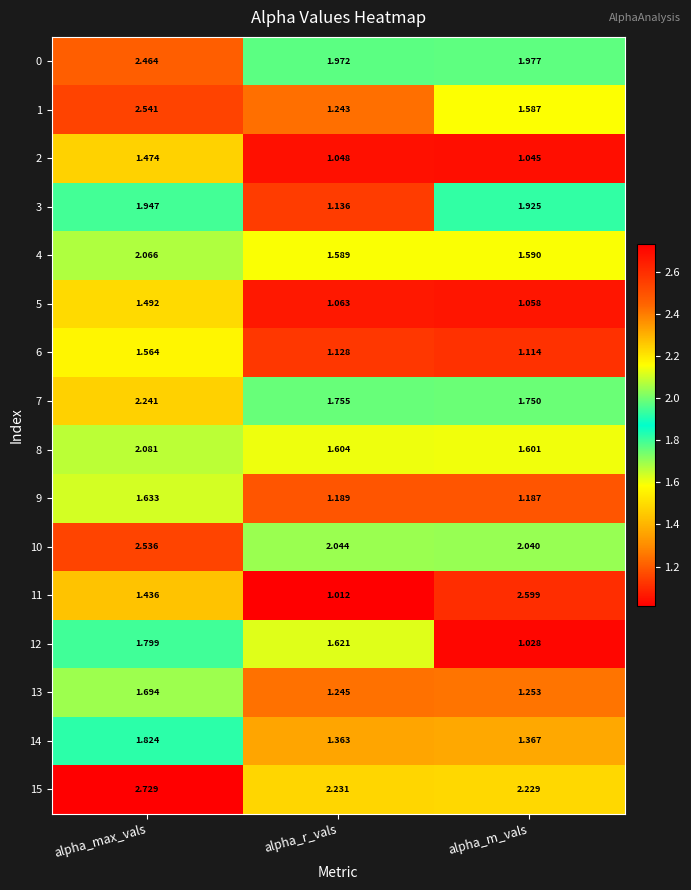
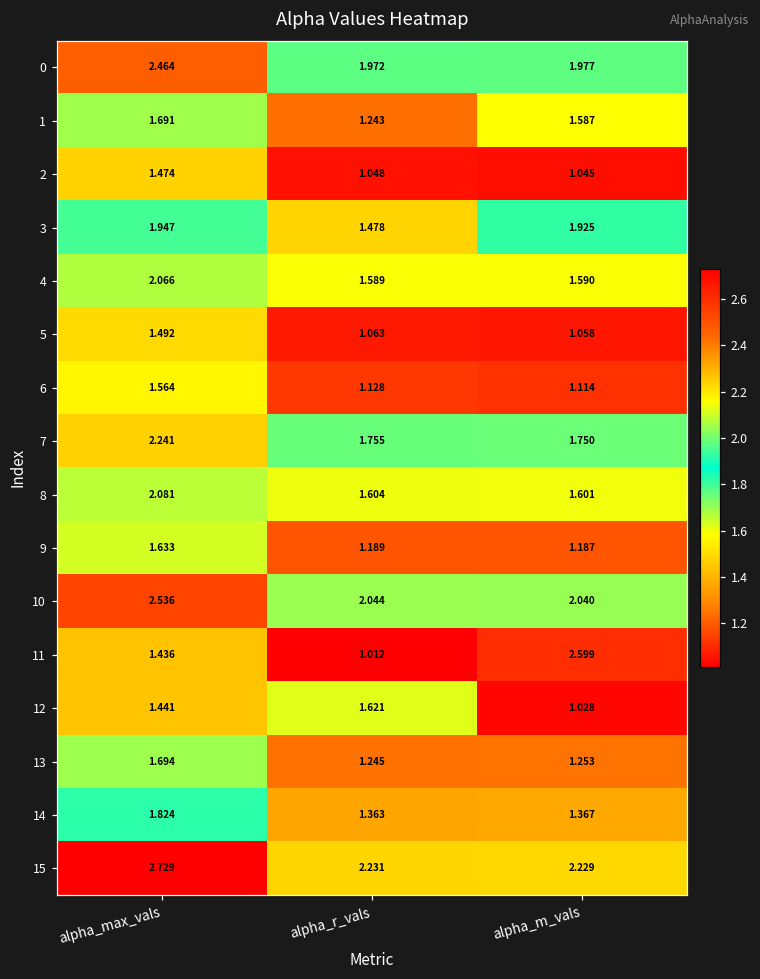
1, alpha_max_vals: 2.541 -> 1.691
3, alpha_r_vals: 1.136 -> 1.478
12, alpha_max_vals: 1.799 -> 1.441
